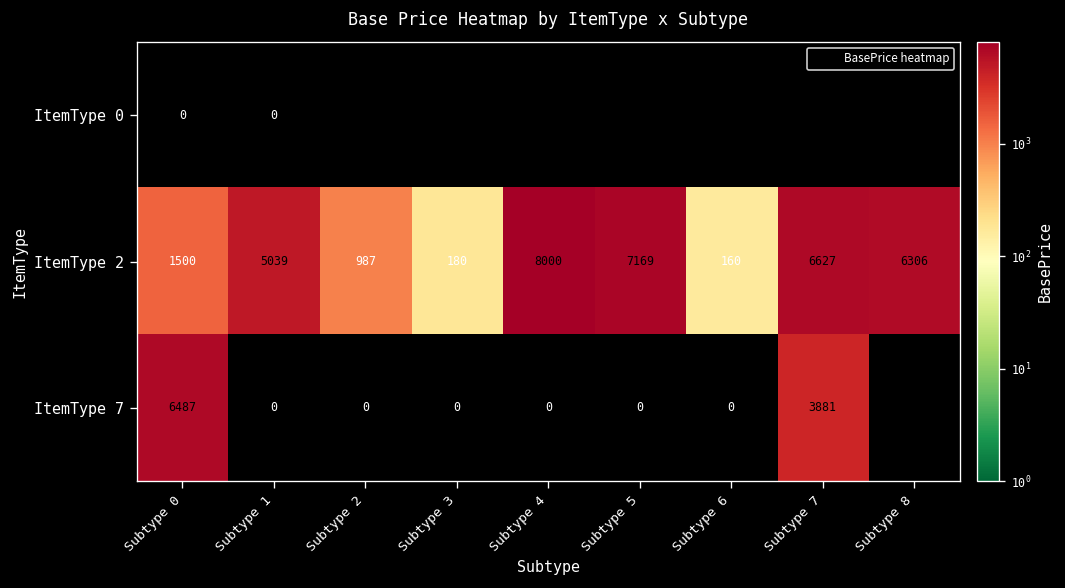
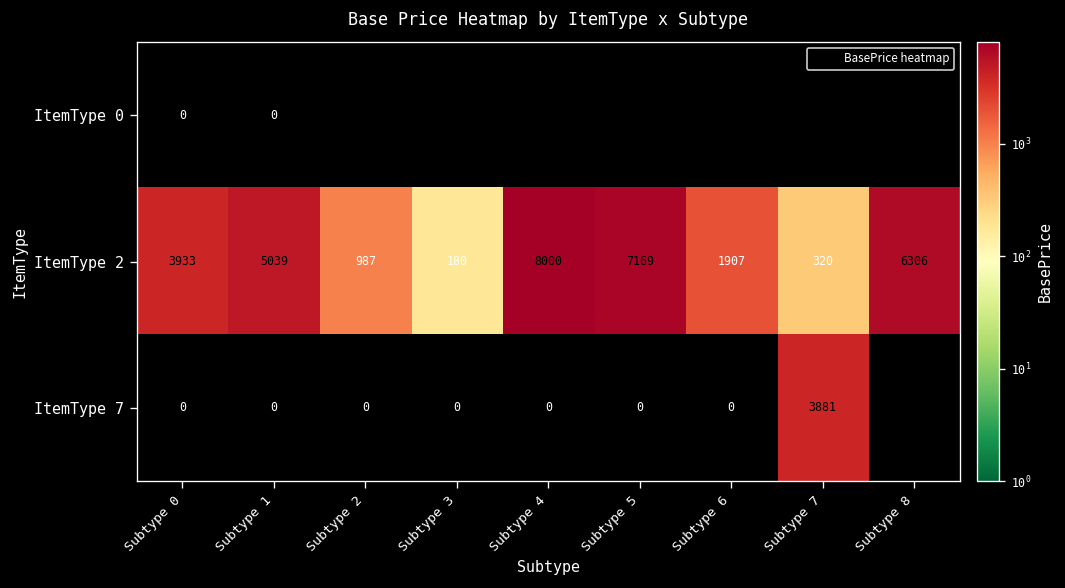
ItemType 2, Subtype 0: 1500 -> 3933
ItemType 2, Subtype 6: 160 -> 1907
ItemType 2, Subtype 7: 6627 -> 320
ItemType 7, Subtype 0: 6487 -> 0
